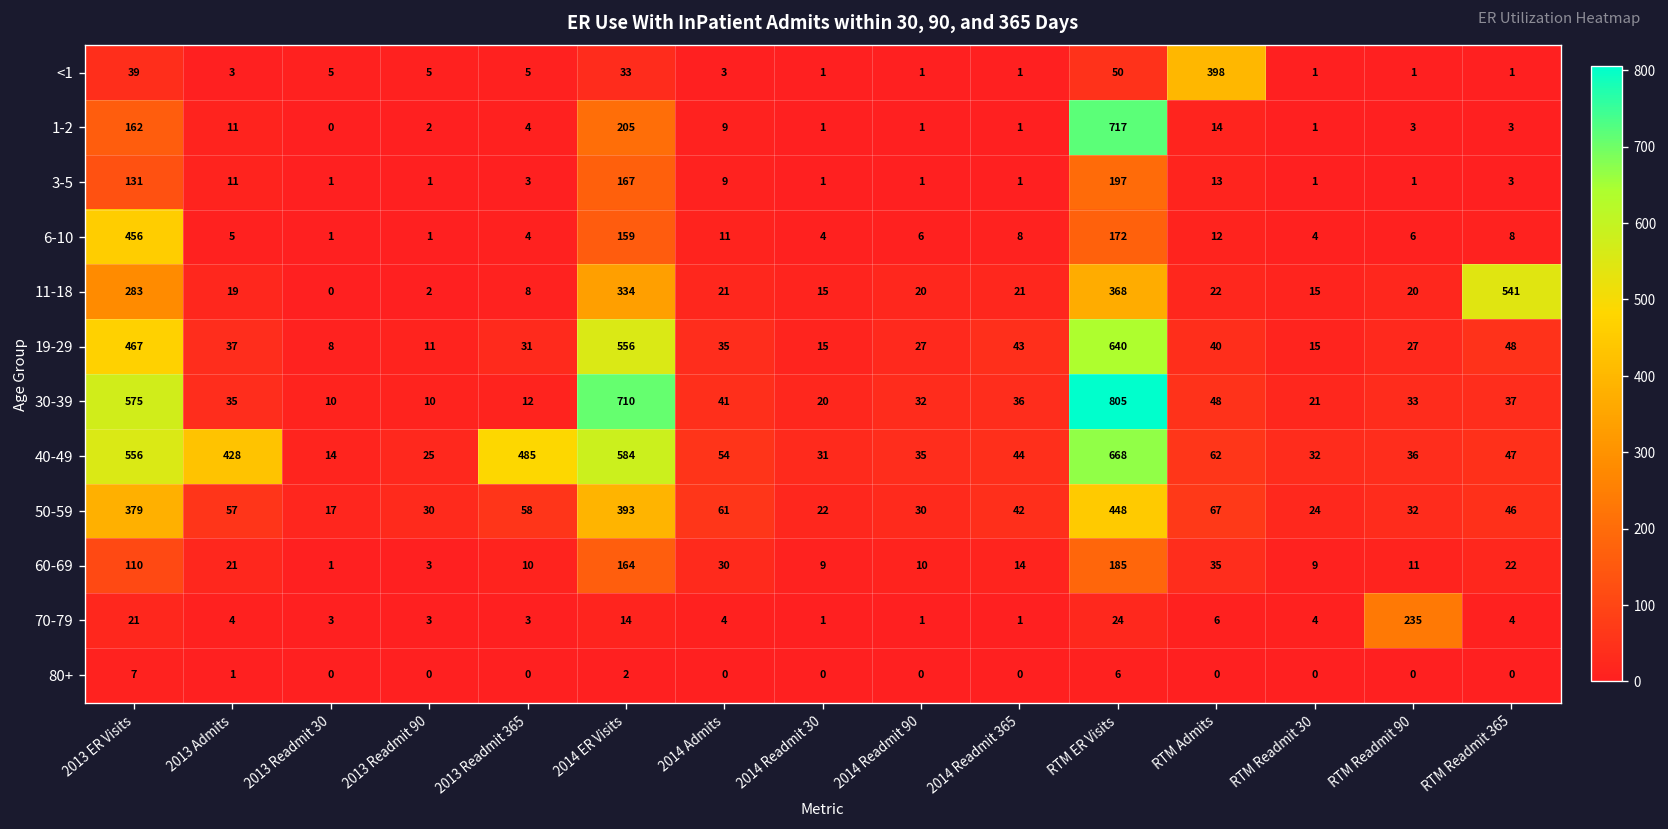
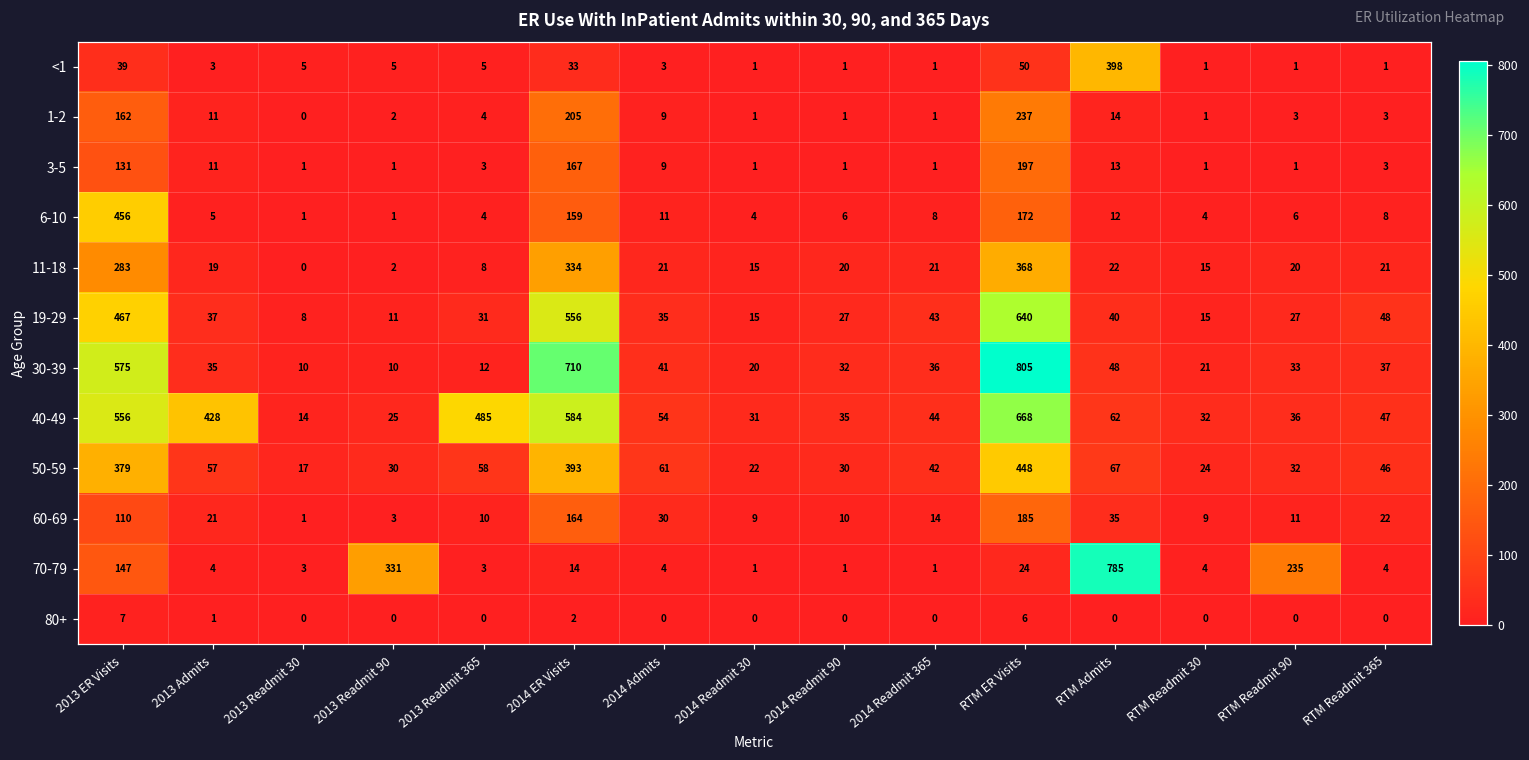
1-2, RTM ER Visits: 717 -> 237
11-18, RTM Readmit 365: 541 -> 21
70-79, 2013 ER Visits: 21 -> 147
70-79, 2013 Readmit 90: 3 -> 331
70-79, RTM Admits: 6 -> 785
